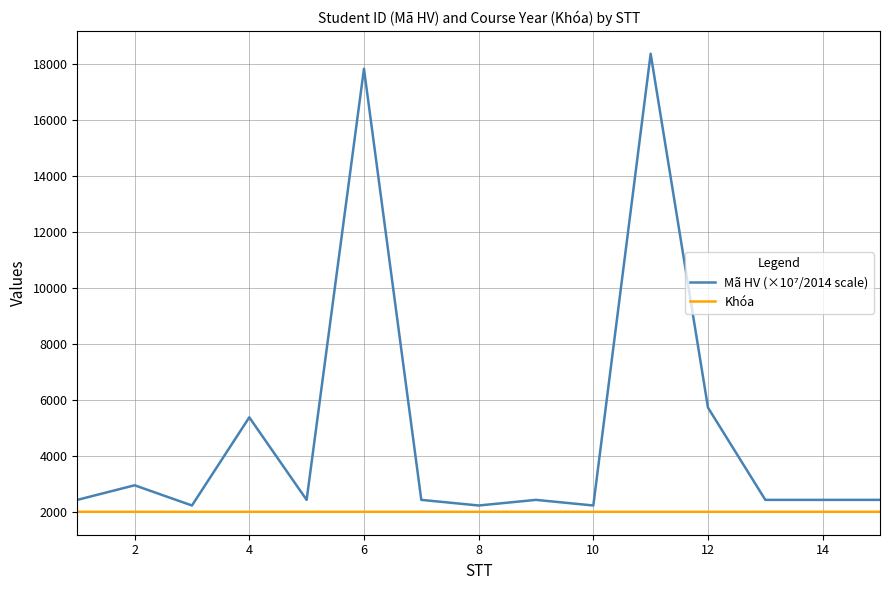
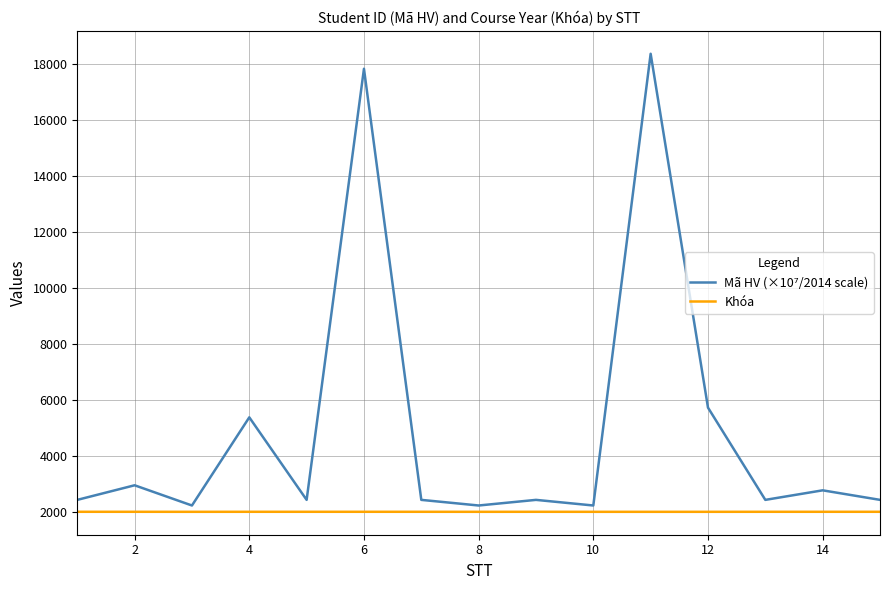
Mã HV (×10⁷/2014 scale), 14: 2400 -> 2800
